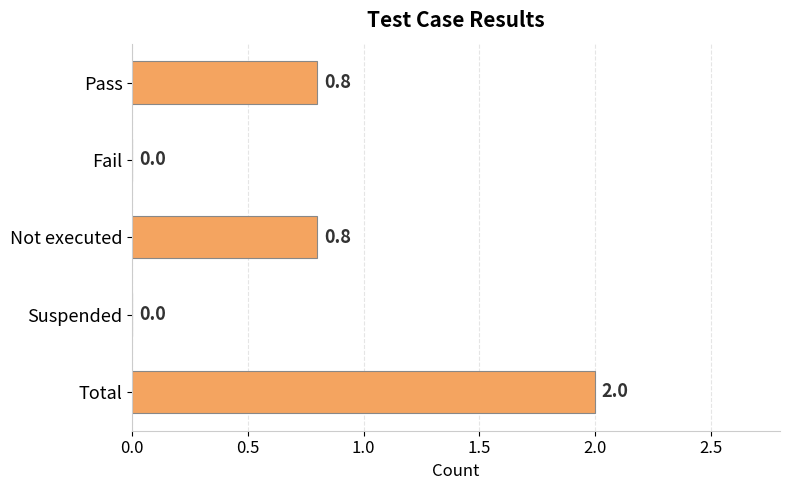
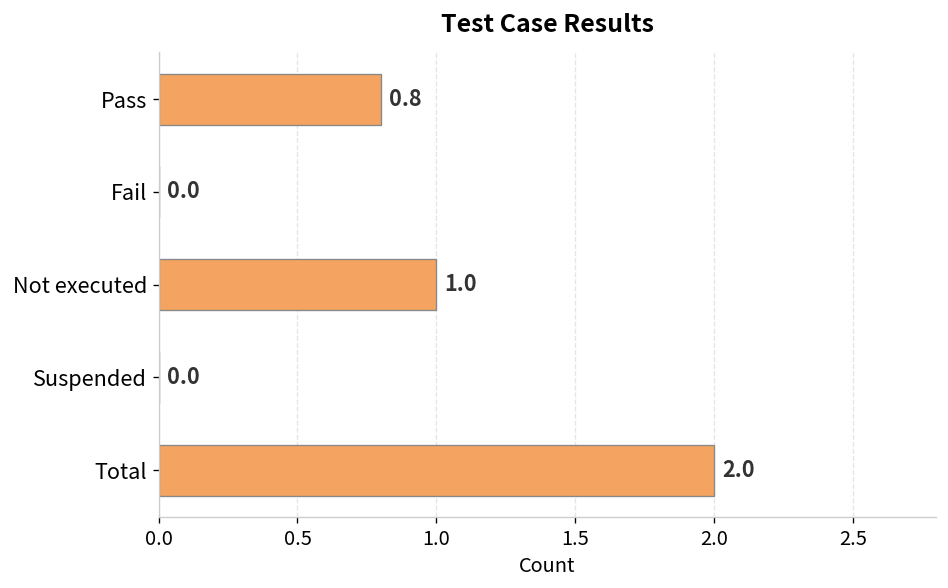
Not executed: 0.8 -> 1.0
